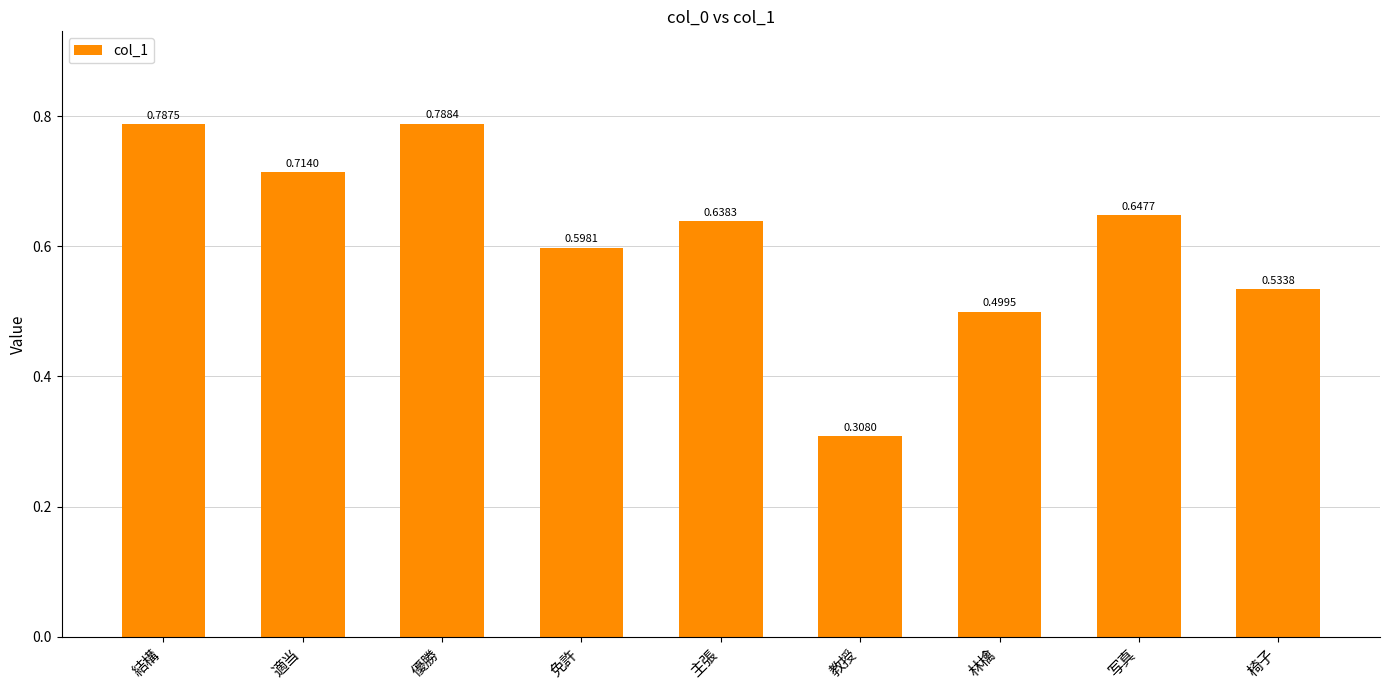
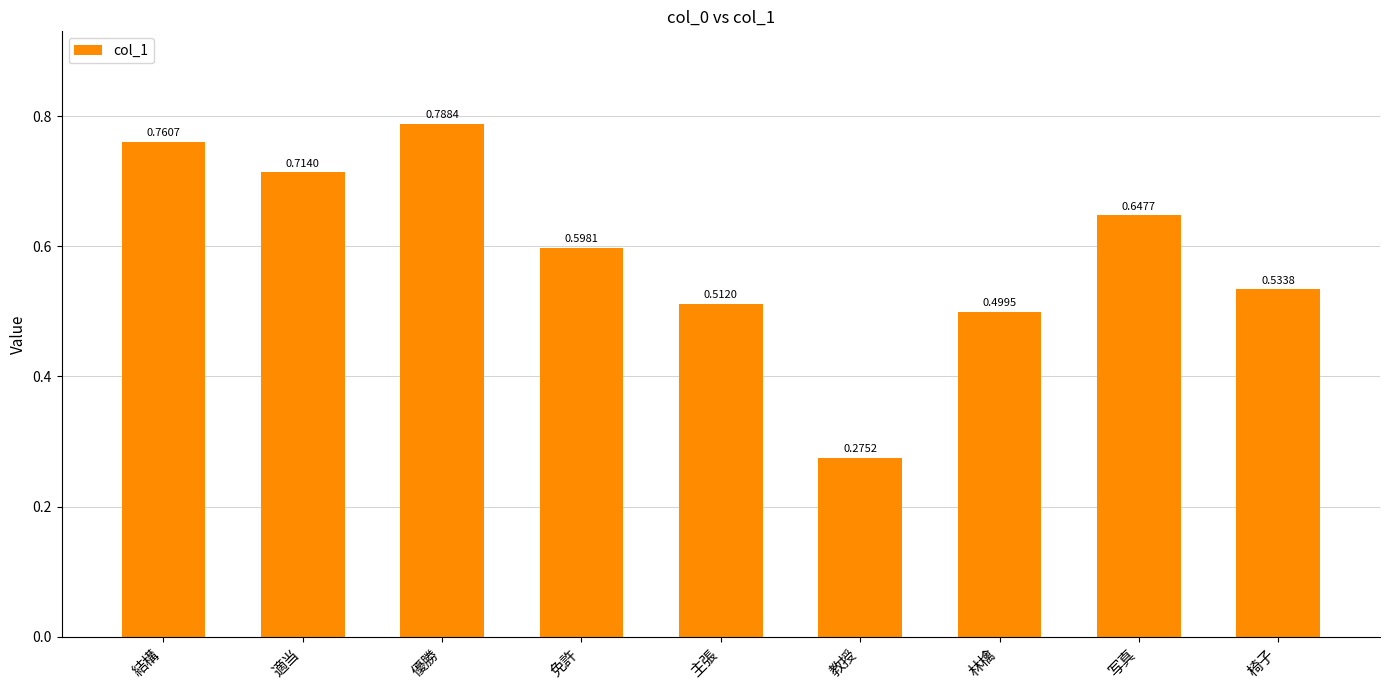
結構: 0.7875 -> 0.7607
主張: 0.6383 -> 0.5120
教授: 0.3080 -> 0.2752
